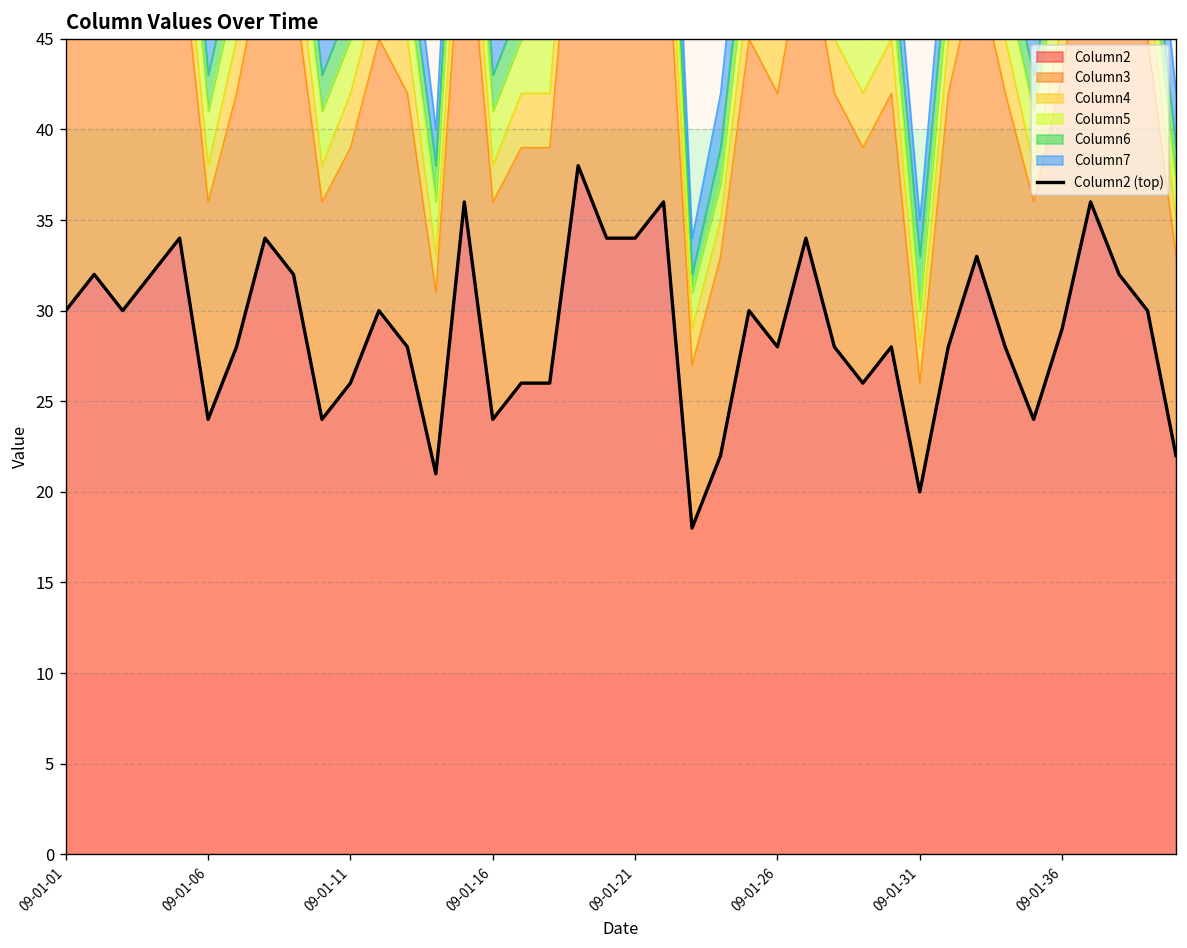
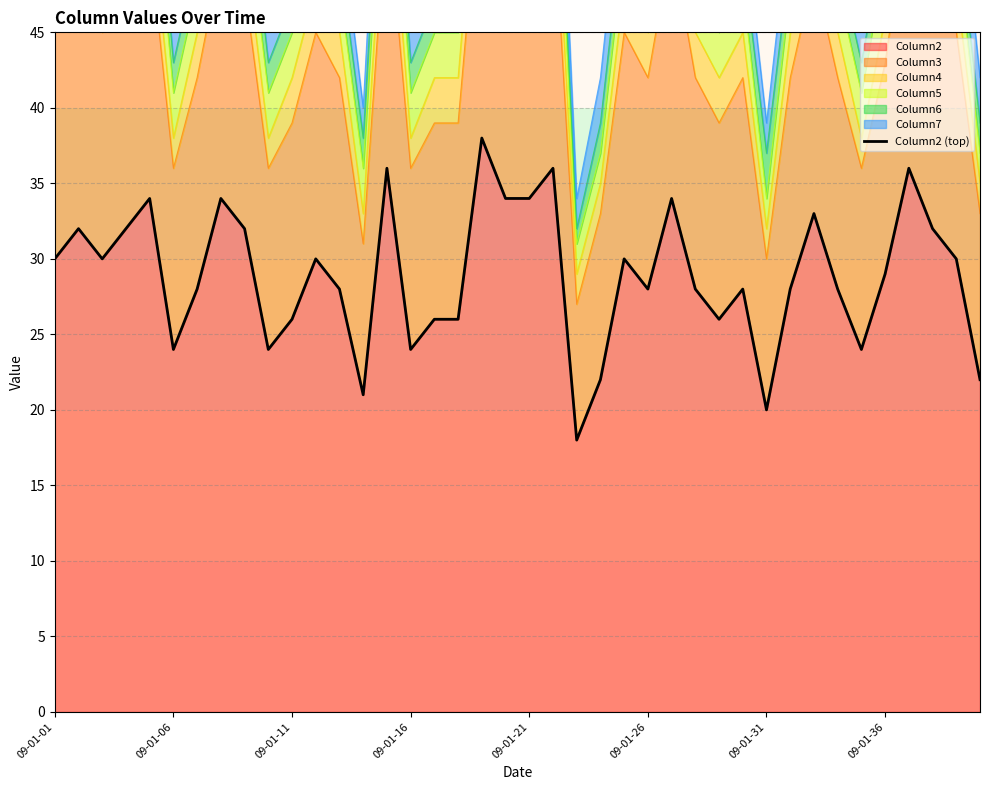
Column3, 09-01-31: 6 -> 10
